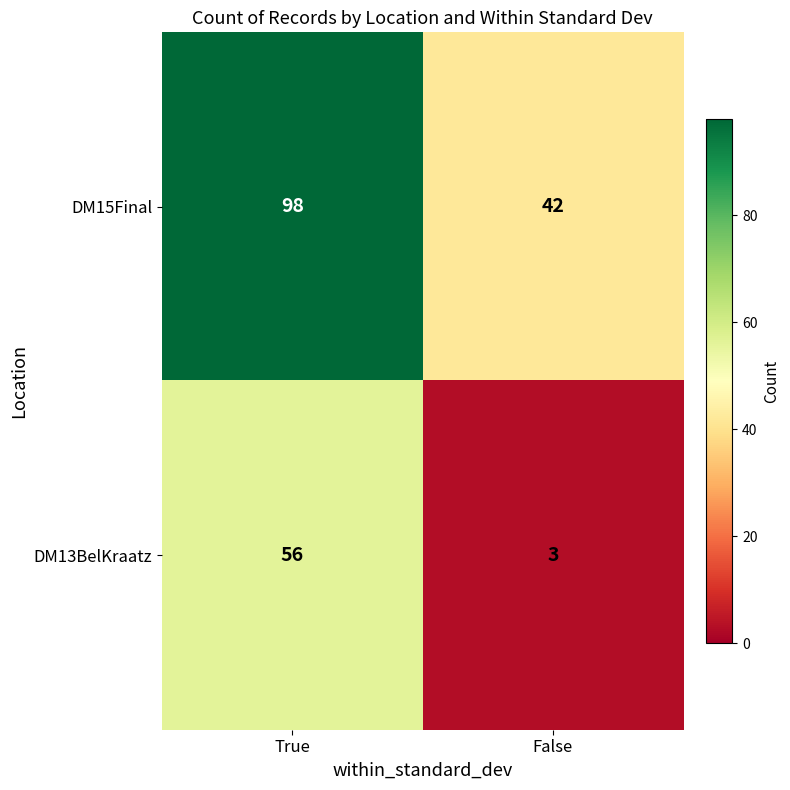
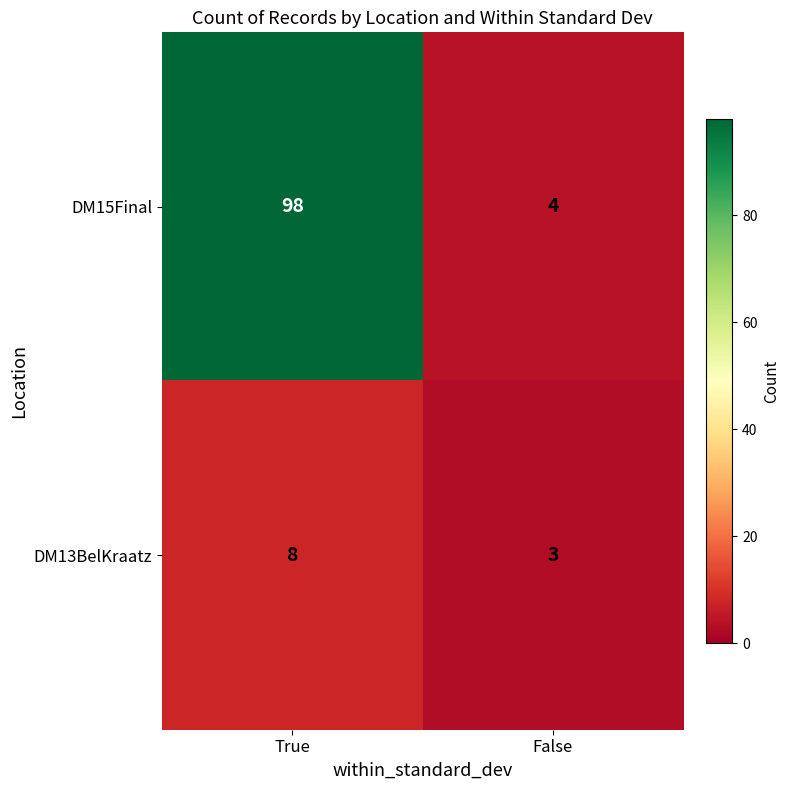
DM15Final, False: 42 -> 4
DM13BelKraatz, True: 56 -> 8
